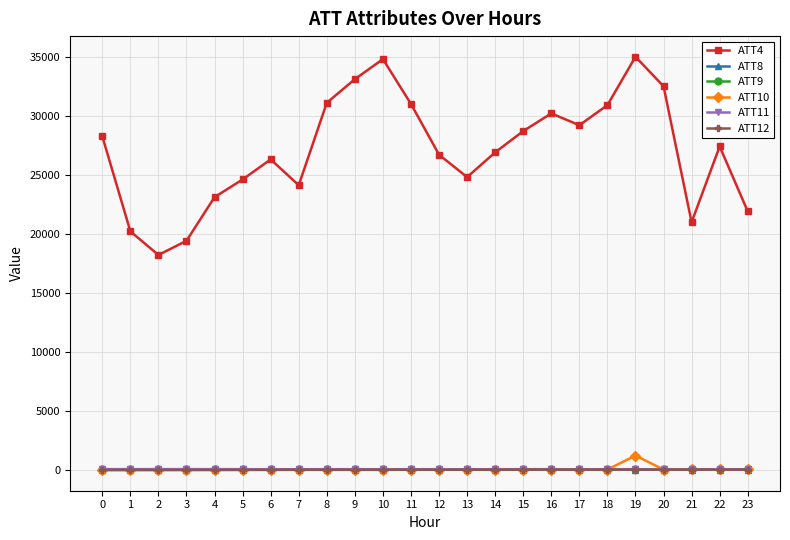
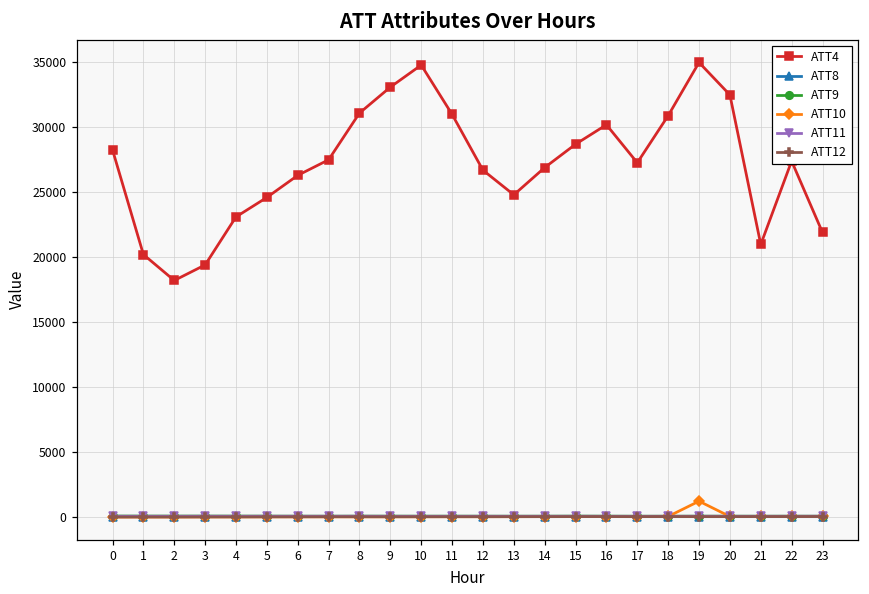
ATT4, 7: 24100 -> 27500
ATT4, 17: 29200 -> 27300
